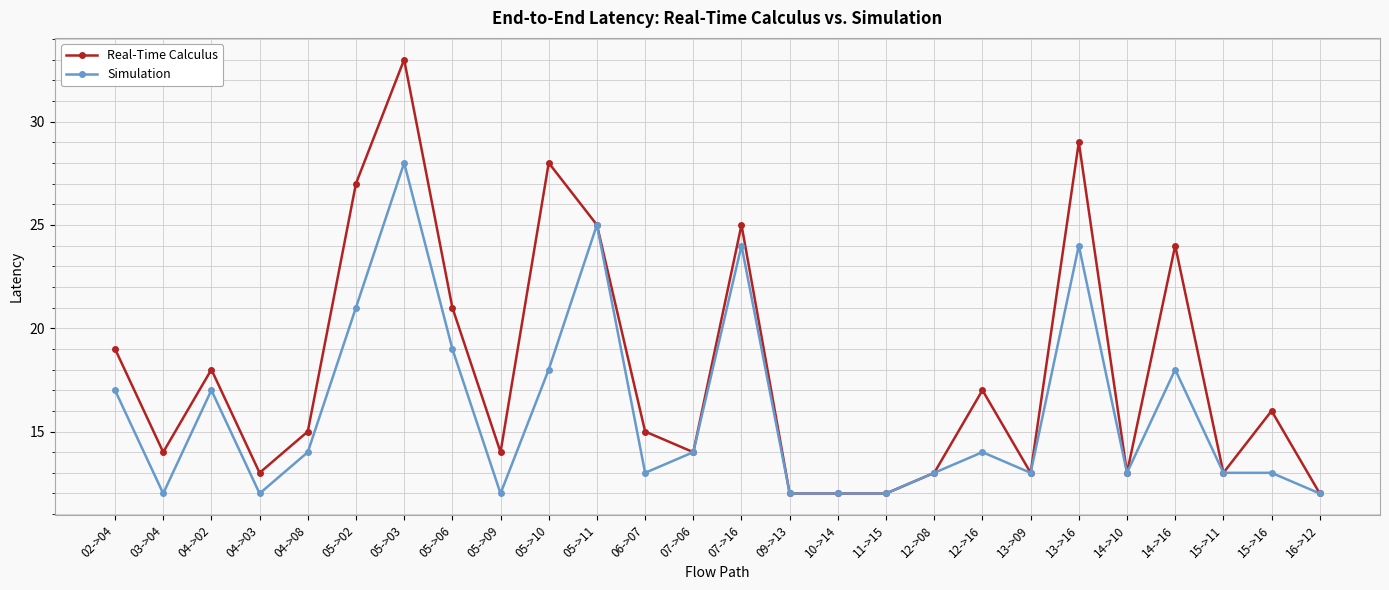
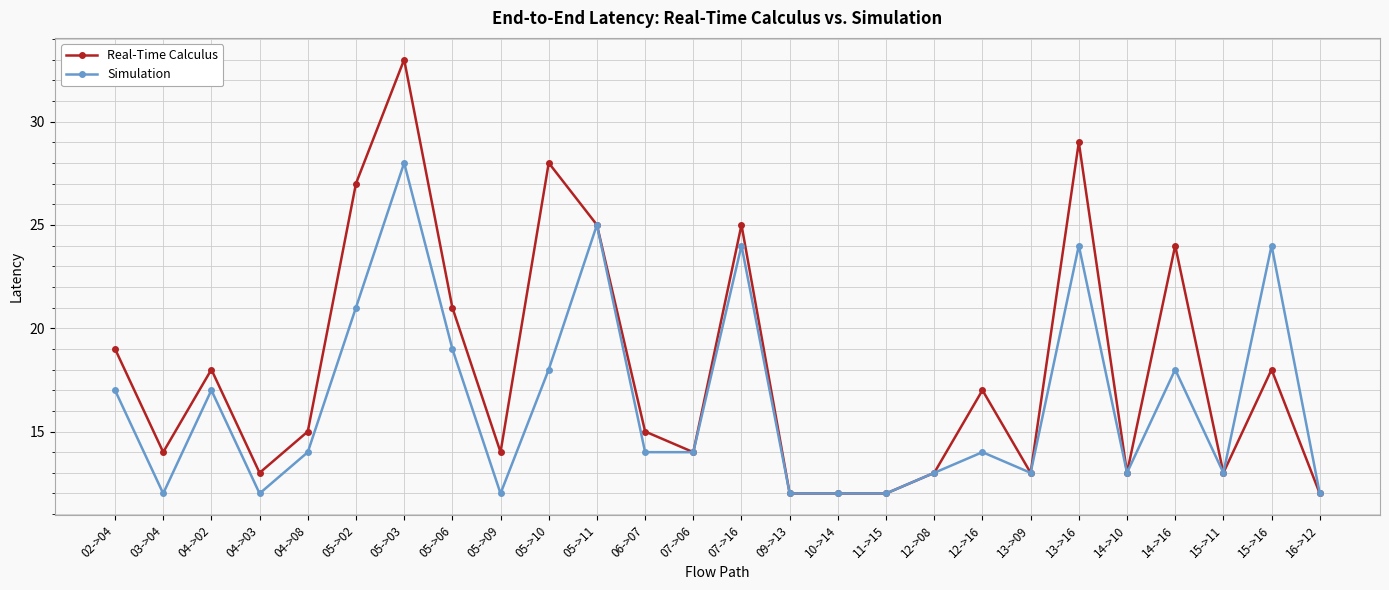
Simulation, 06->07: 13 -> 14
Real-Time Calculus, 15->16: 16 -> 18
Simulation, 15->16: 13 -> 24
